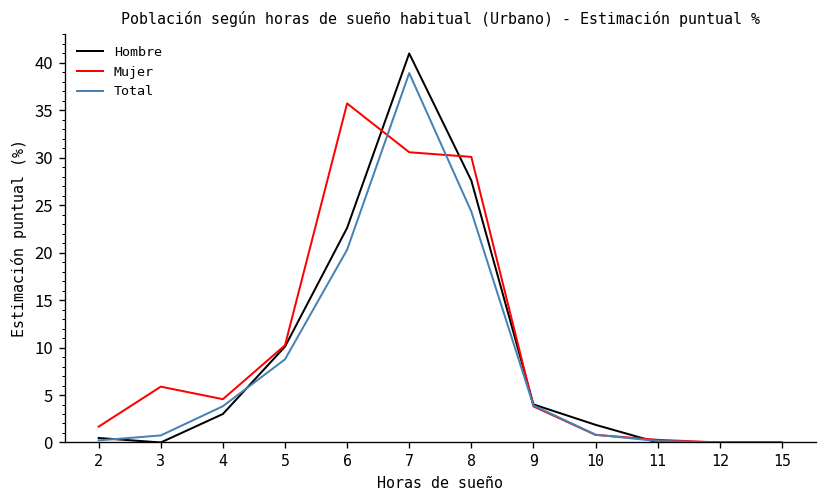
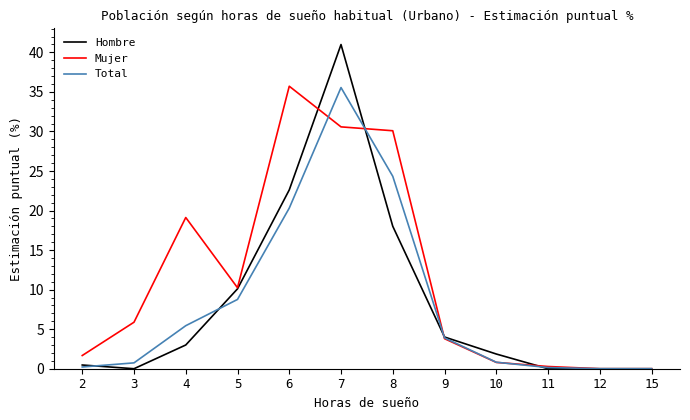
Mujer, 4: 5 -> 19
Total, 4: 4 -> 5
Total, 7: 39 -> 36
Hombre, 8: 28 -> 18
